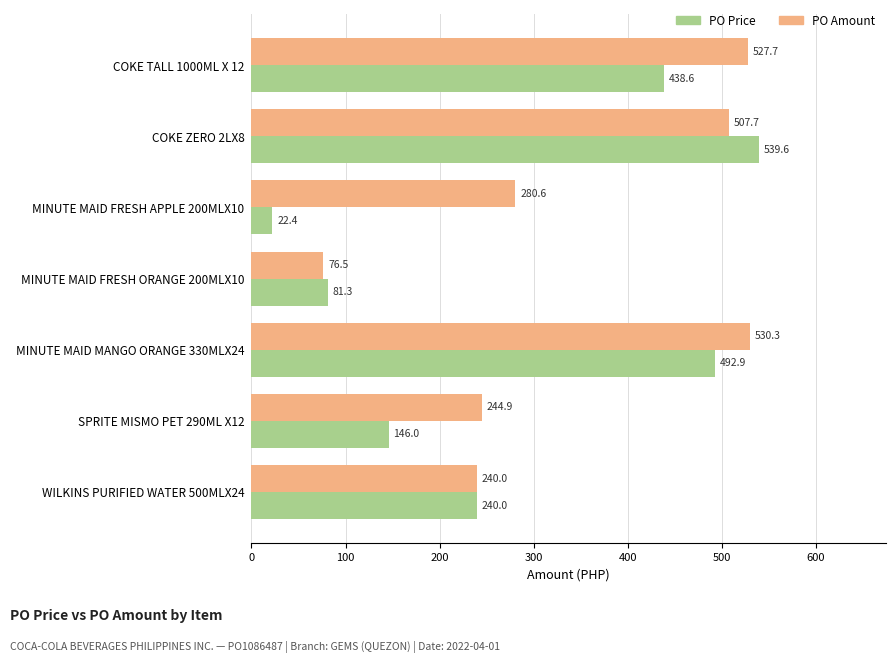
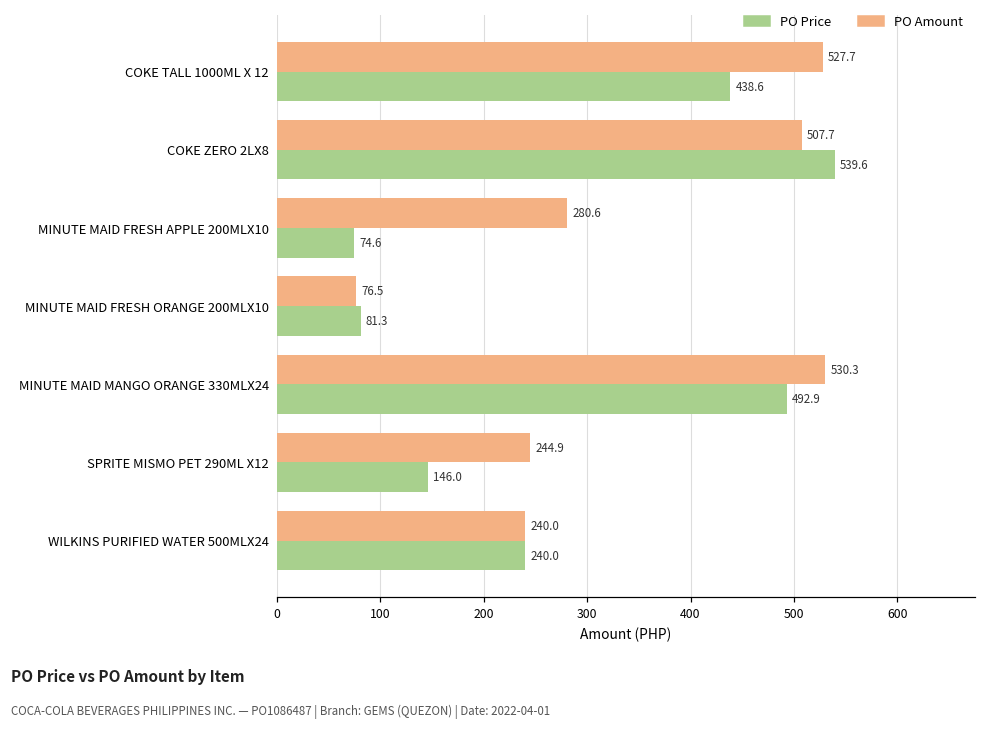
PO Price, MINUTE MAID FRESH APPLE 200MLX10: 22.4 -> 74.6
